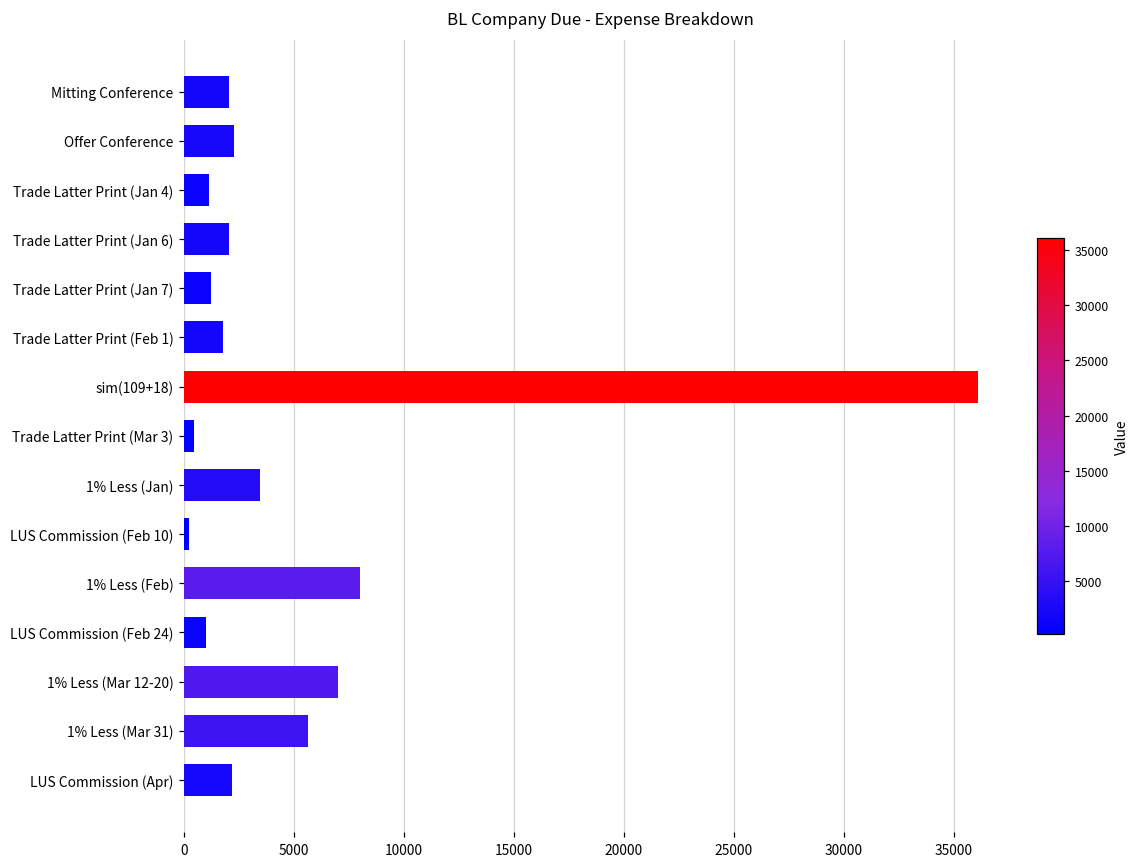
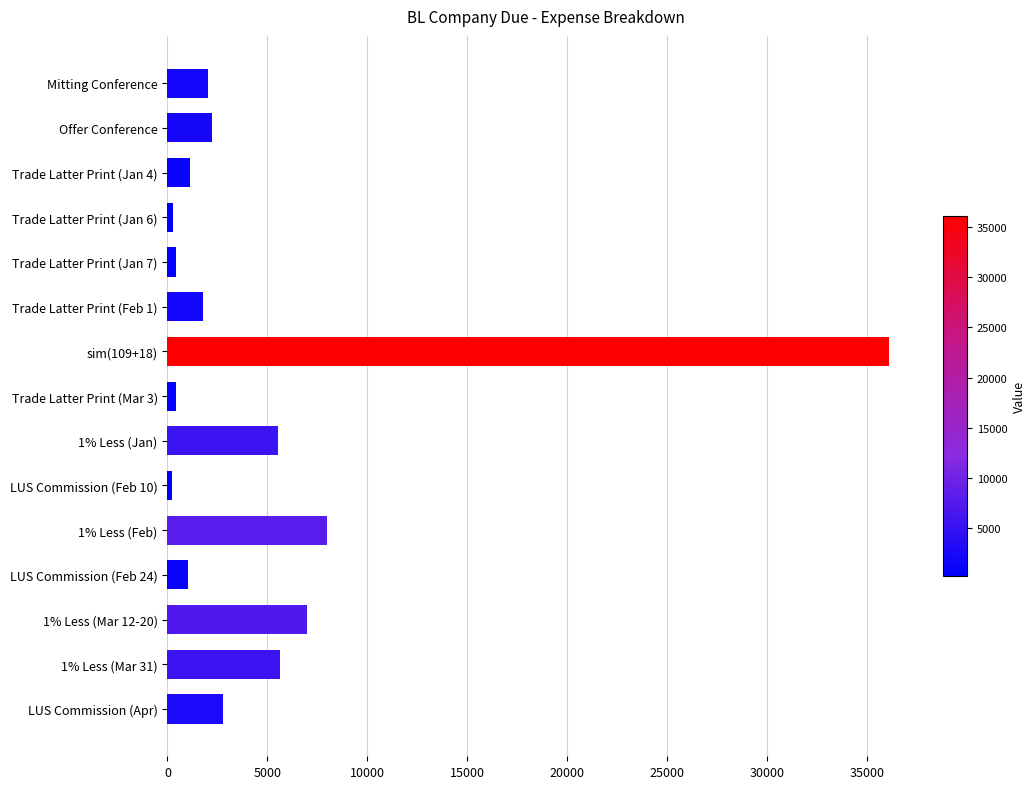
Trade Latter Print (Jan 6): 2000 -> 300
Trade Latter Print (Jan 7): 1200 -> 500
1% Less (Jan): 3400 -> 5500
LUS Commission (Apr): 2200 -> 2800
